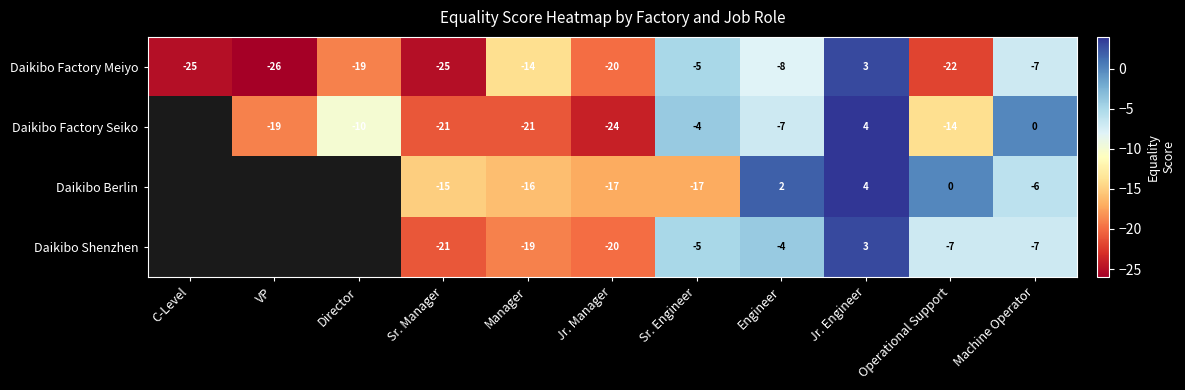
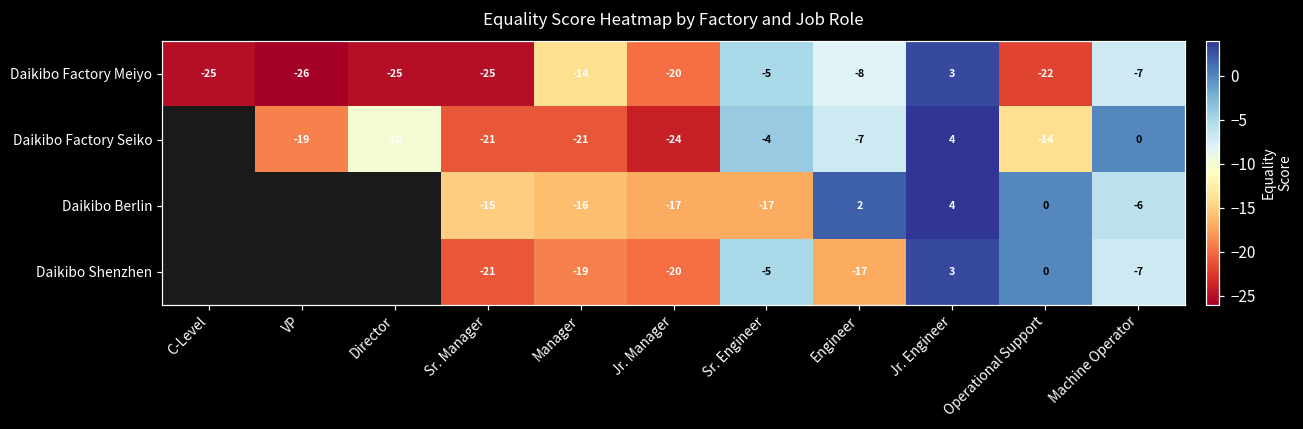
Daikibo Factory Meiyo, Director: -19 -> -25
Daikibo Shenzhen, Engineer: -4 -> -17
Daikibo Shenzhen, Operational Support: -7 -> 0
